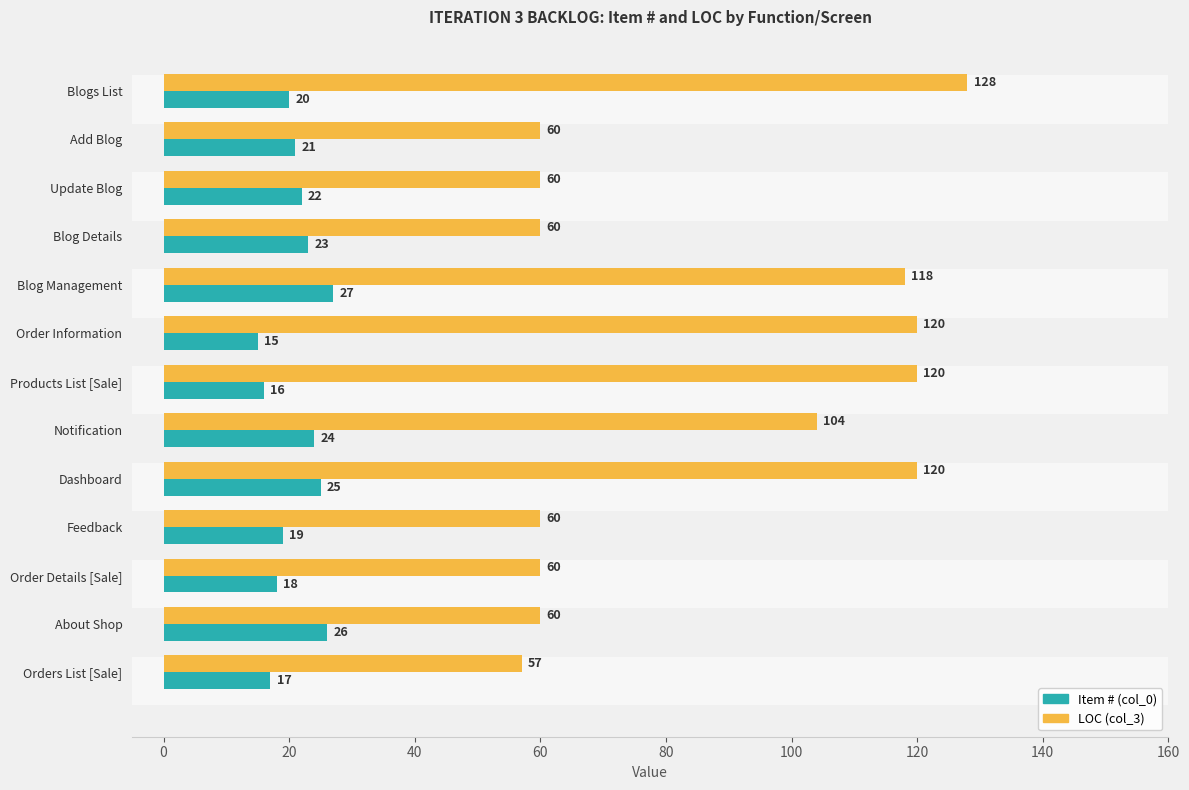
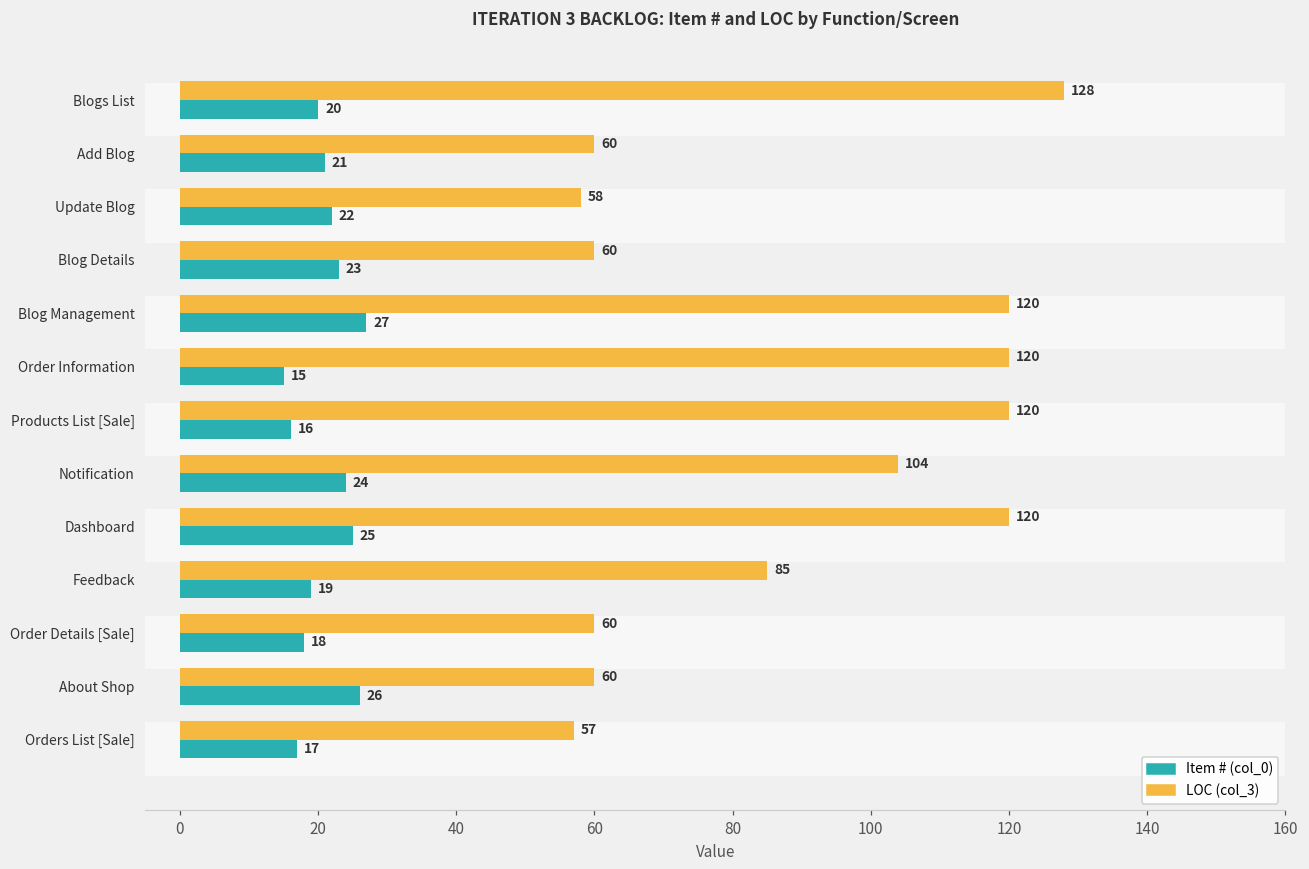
LOC (col_3), Update Blog: 60 -> 58
LOC (col_3), Blog Management: 118 -> 120
LOC (col_3), Feedback: 60 -> 85
